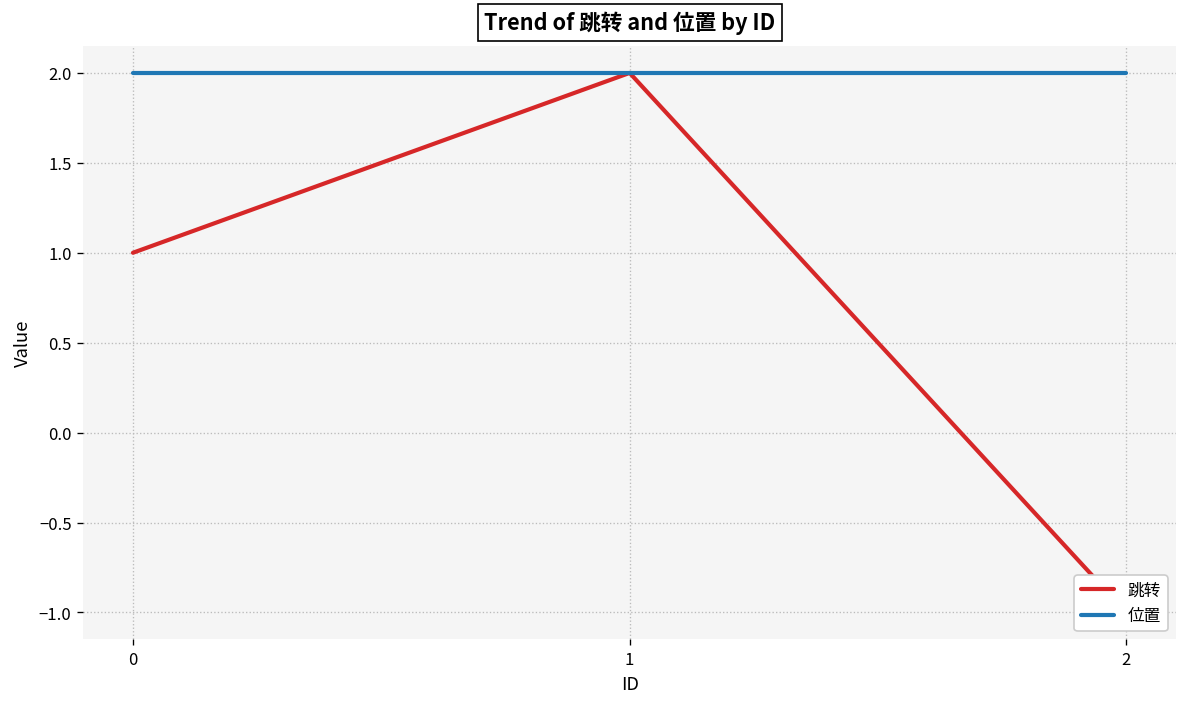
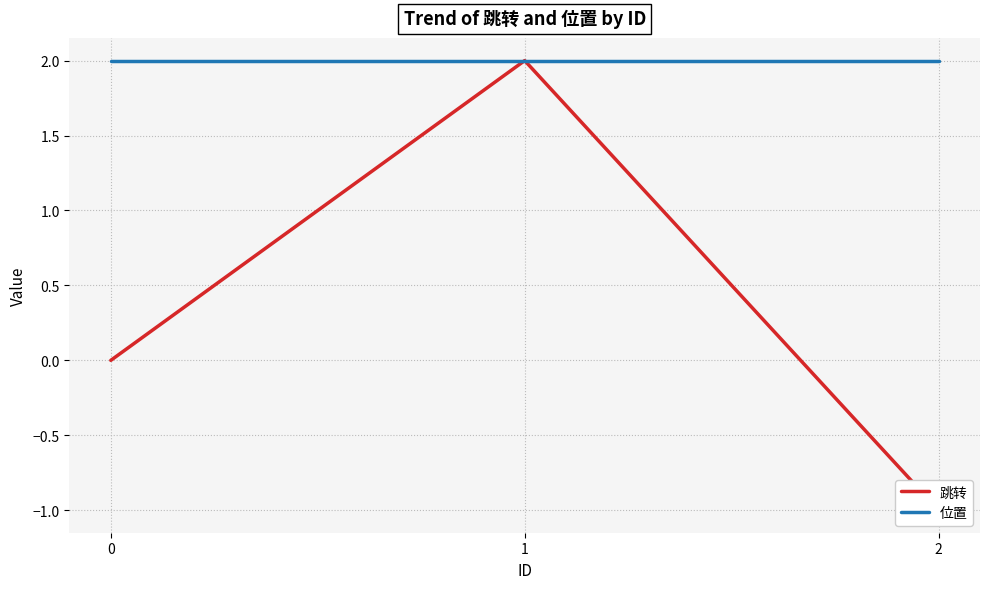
跳转, 0: 1 -> 0
